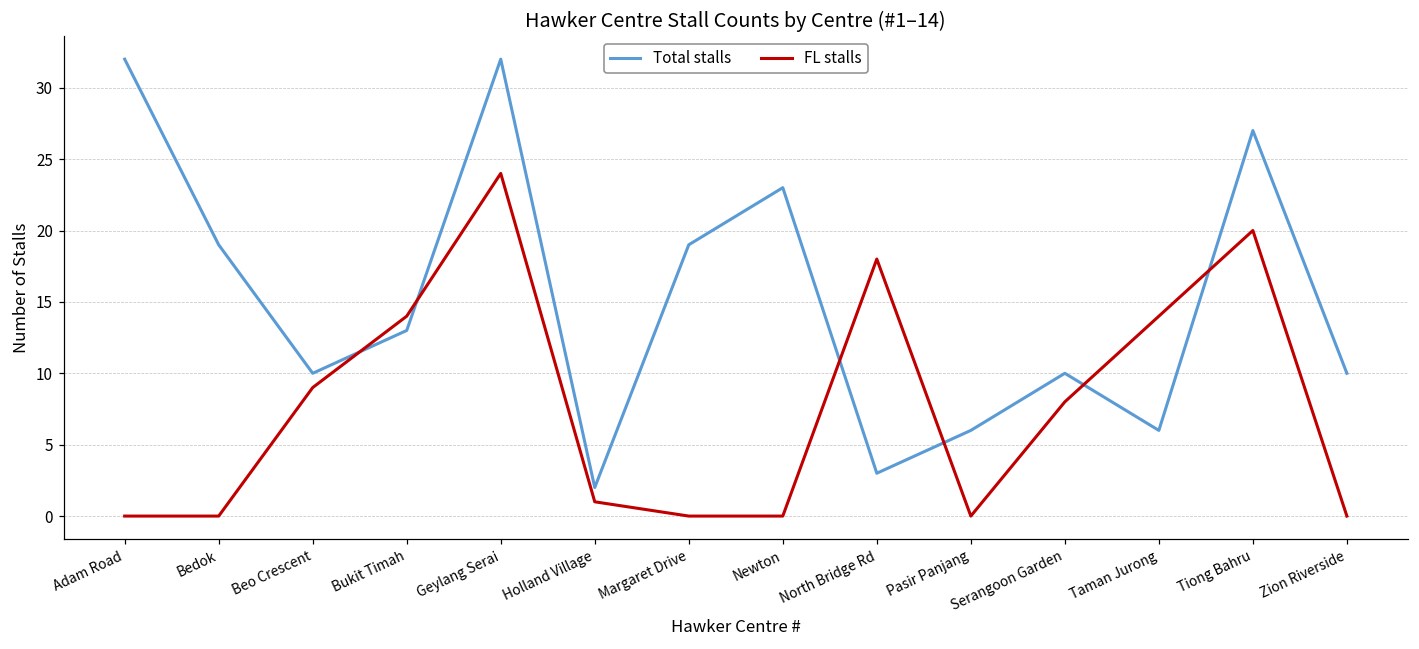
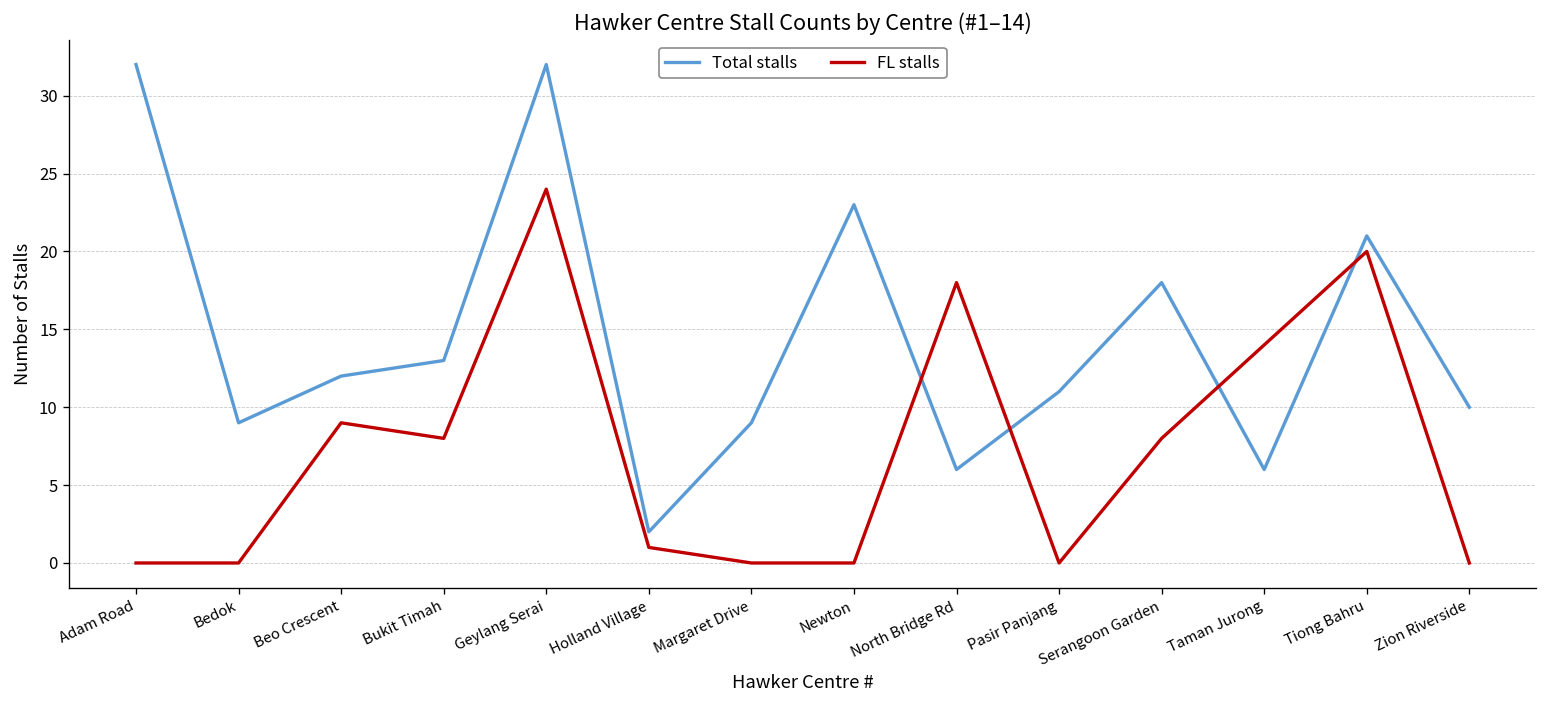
Total stalls, Bedok: 19 -> 9
Total stalls, Beo Crescent: 10 -> 12
FL stalls, Bukit Timah: 14 -> 8
Total stalls, Margaret Drive: 19 -> 9
Total stalls, North Bridge Rd: 3 -> 6
Total stalls, Pasir Panjang: 6 -> 11
Total stalls, Serangoon Garden: 10 -> 18
Total stalls, Tiong Bahru: 27 -> 21
